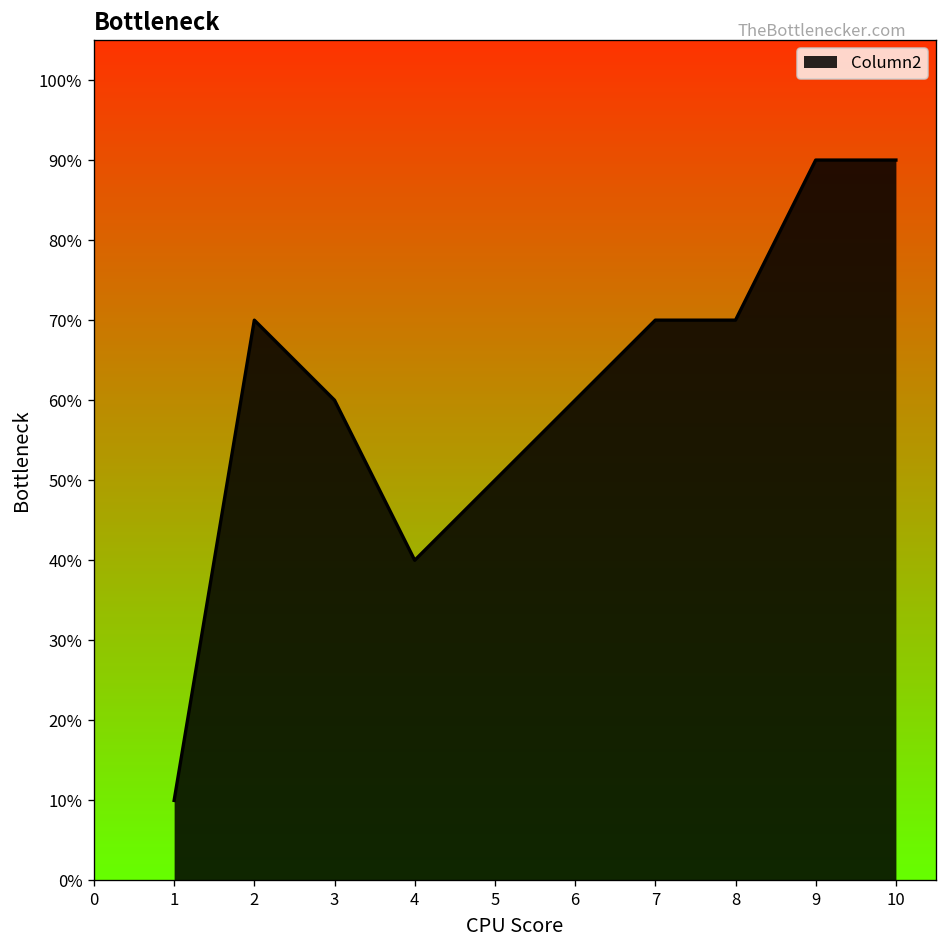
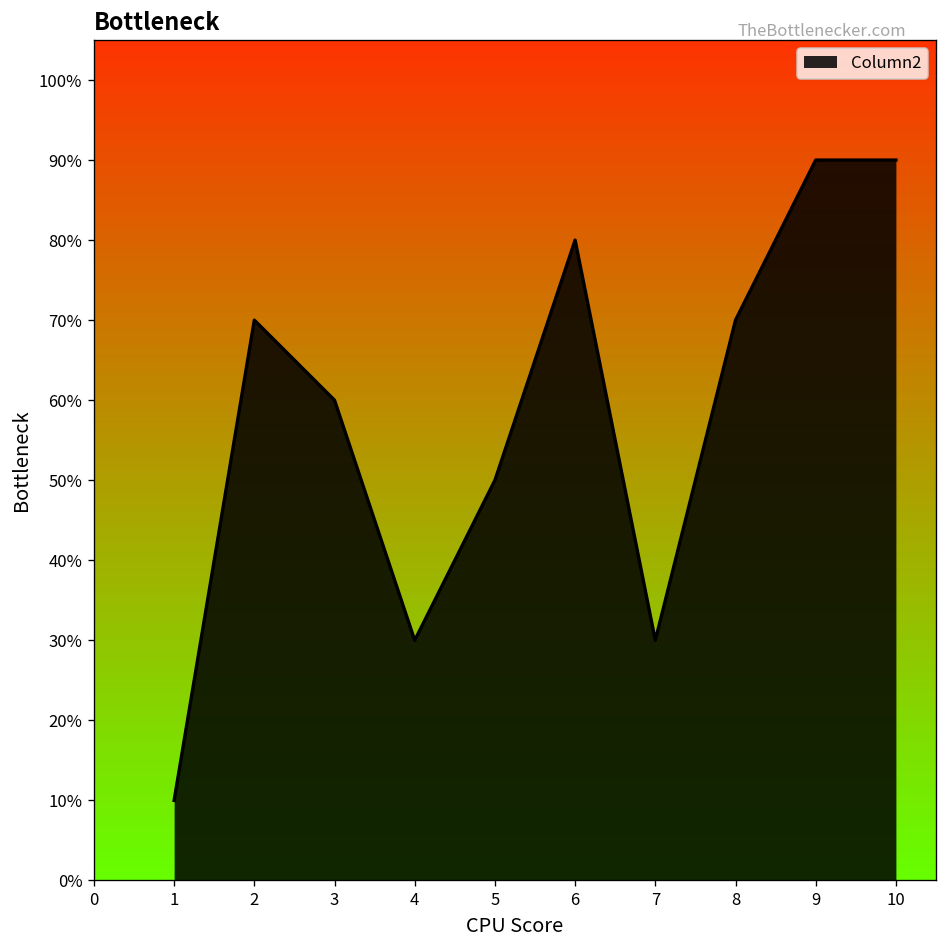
4: 40% -> 30%
6: 60% -> 80%
7: 70% -> 30%
